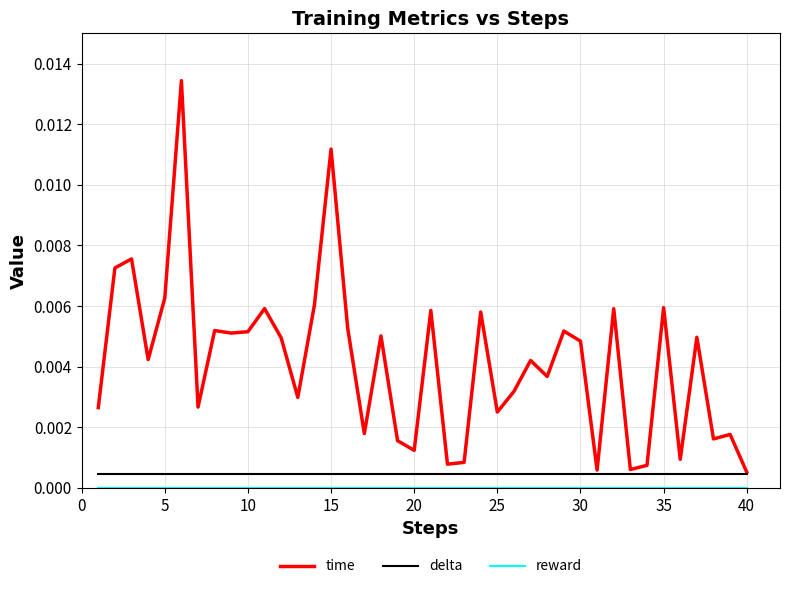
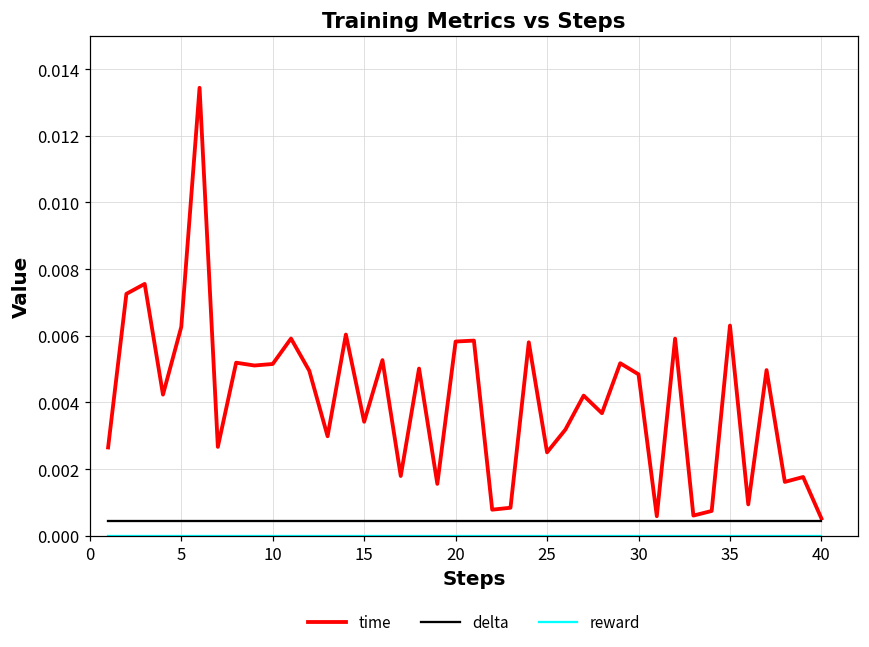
time, 15: 0.0112 -> 0.0034
time, 20: 0.0012 -> 0.0058
time, 35: 0.0059 -> 0.0063
